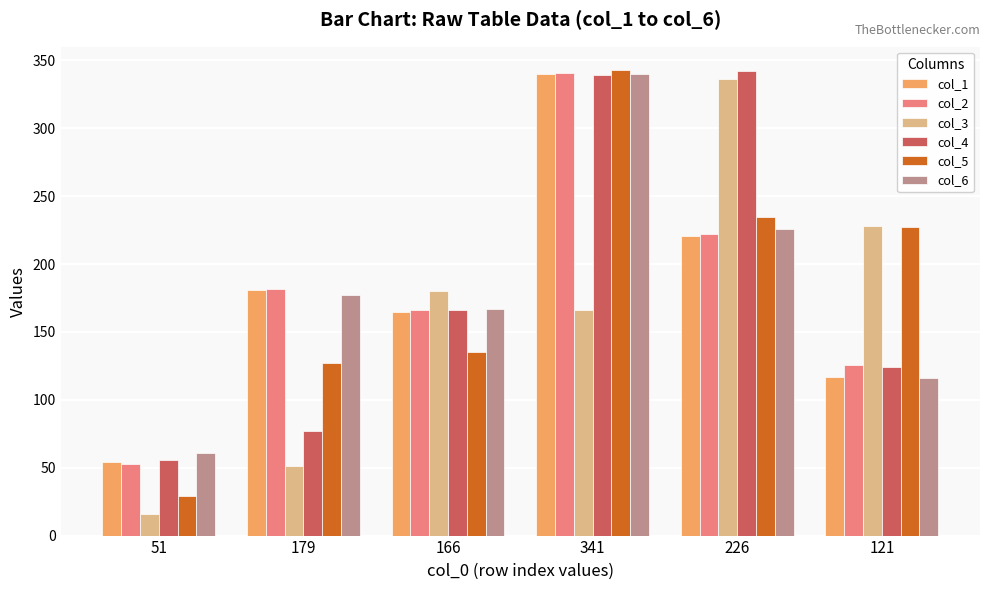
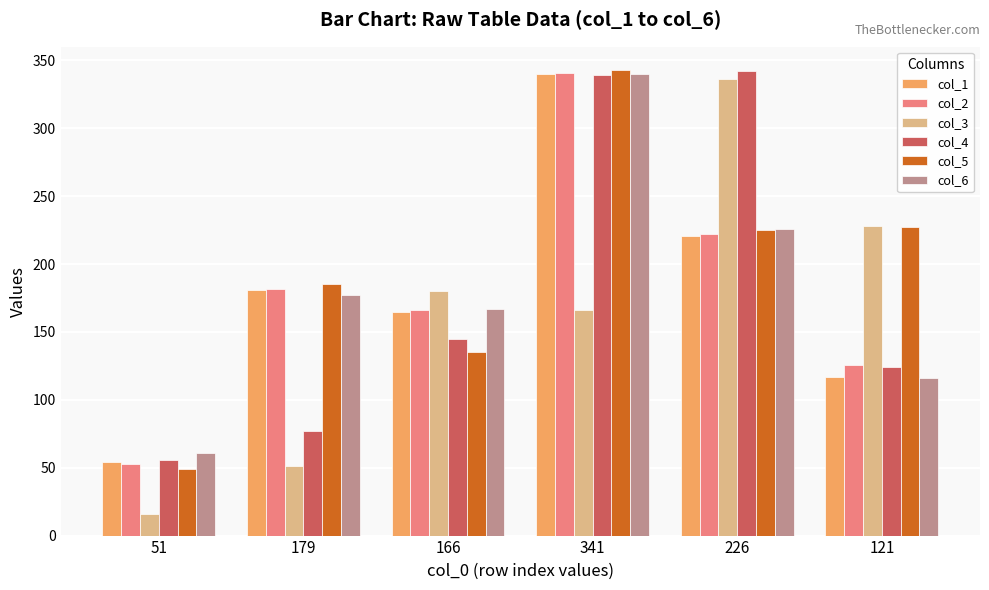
col_5, 51: 29 -> 49
col_5, 179: 127 -> 185
col_4, 166: 166 -> 145
col_5, 226: 235 -> 225
